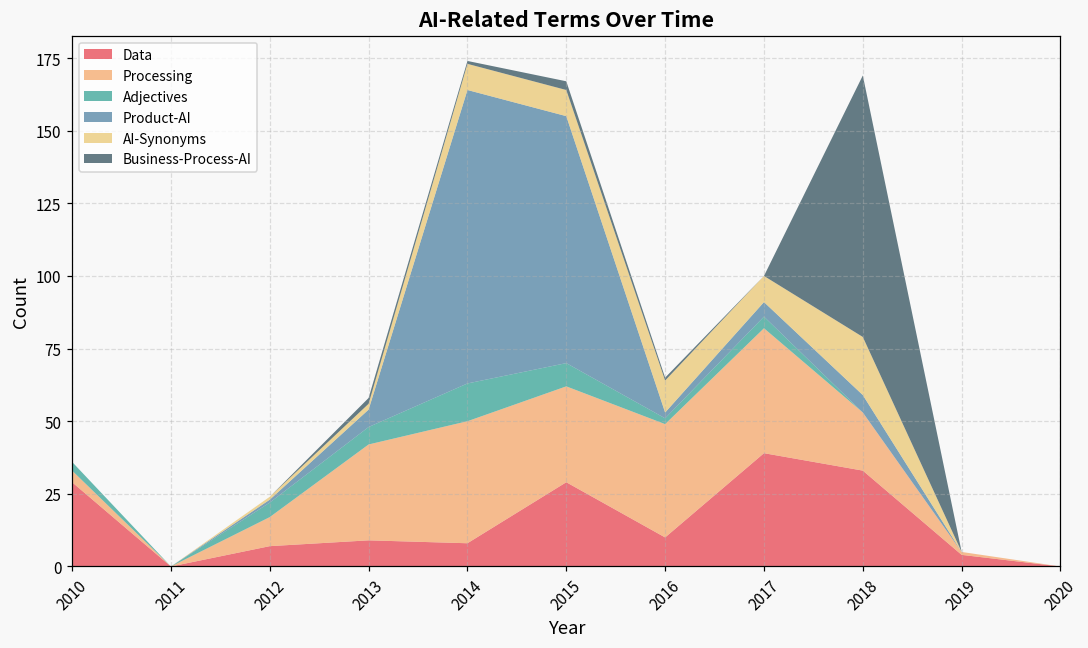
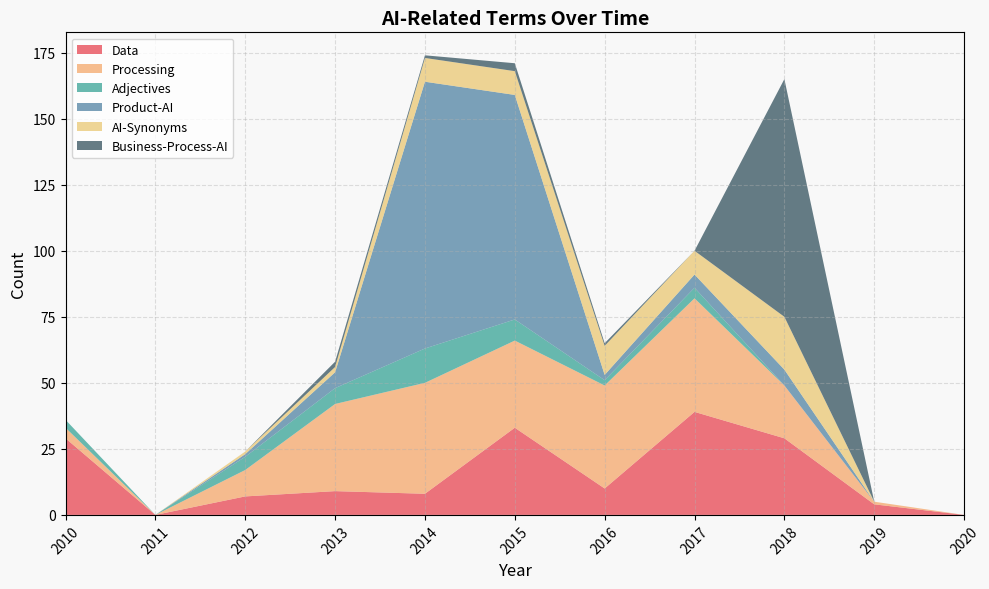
Data, 2015: 29 -> 33
Data, 2018: 33 -> 29
